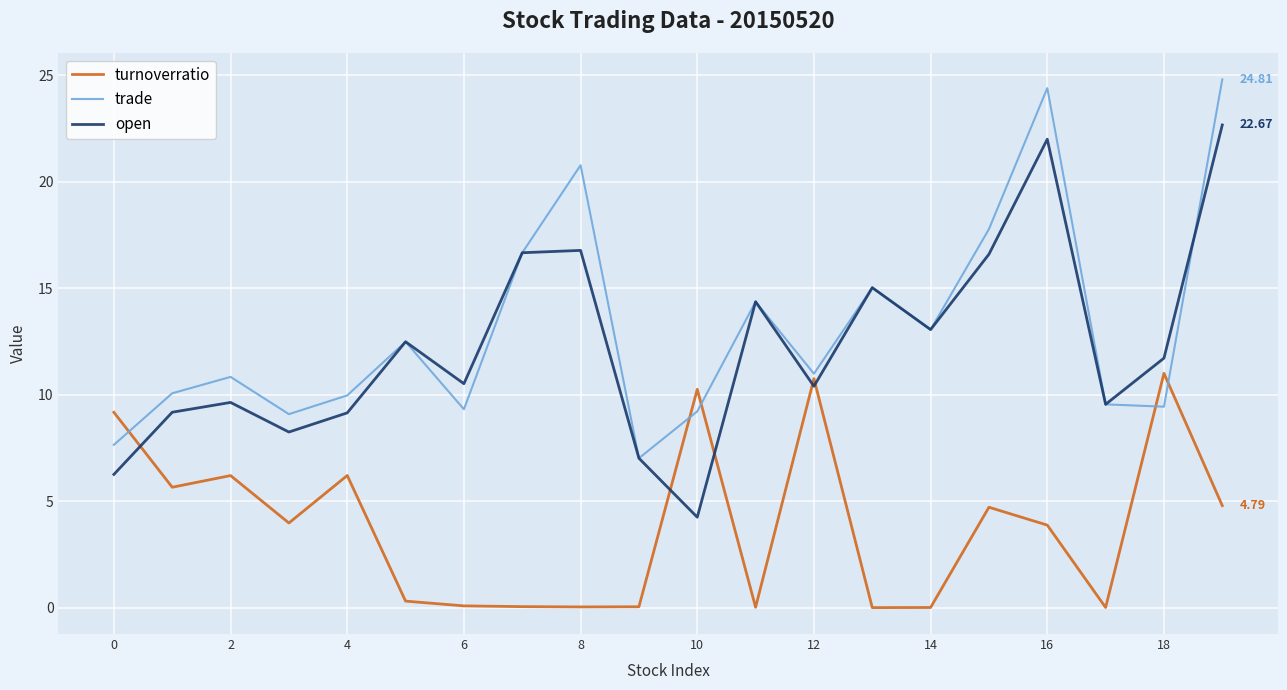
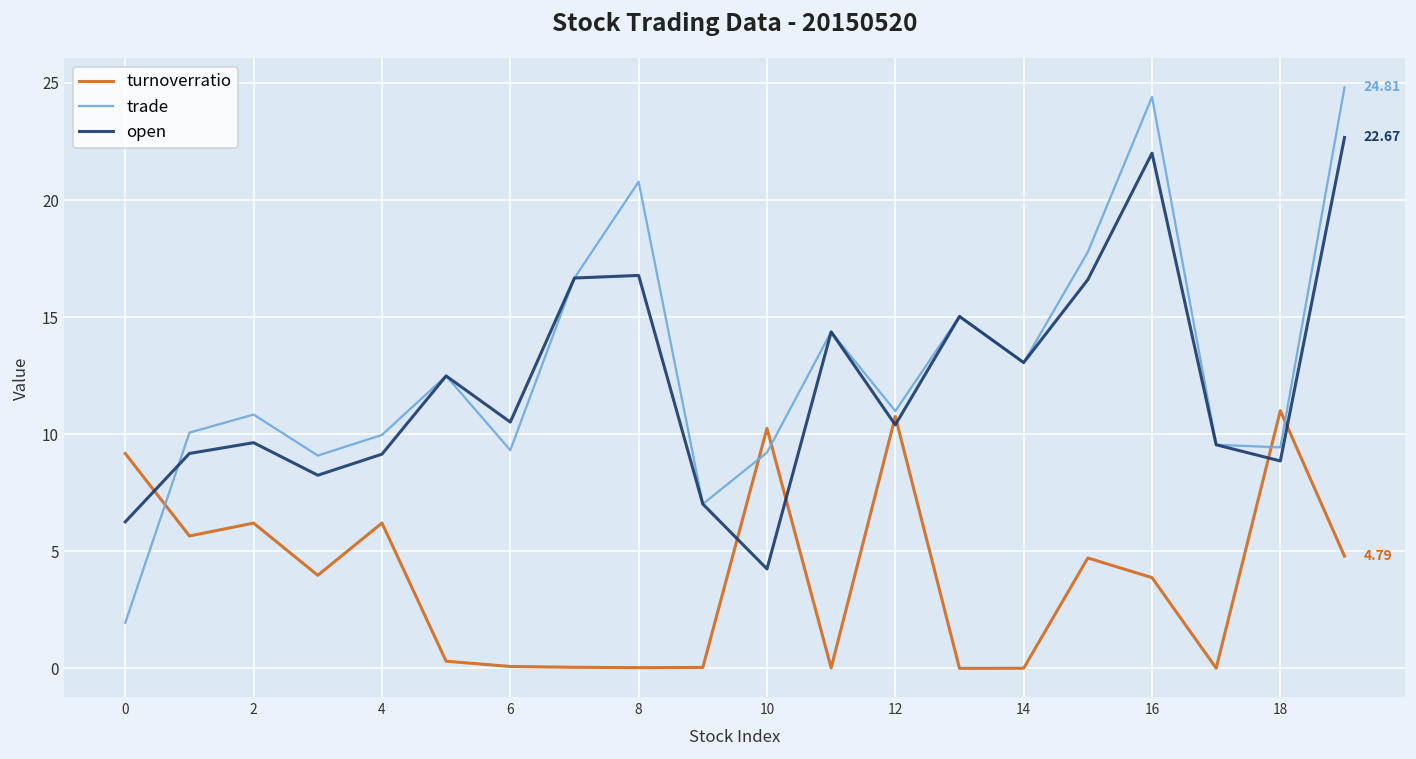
trade, 0: 7.7 -> 2.0
open, 18: 11.7 -> 8.9
